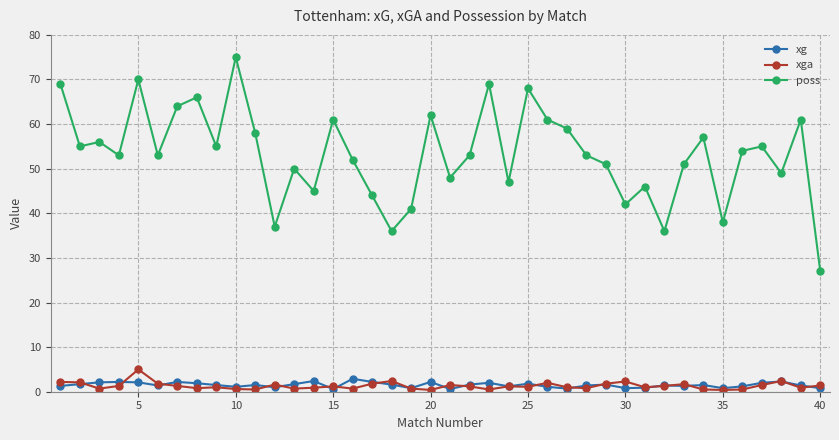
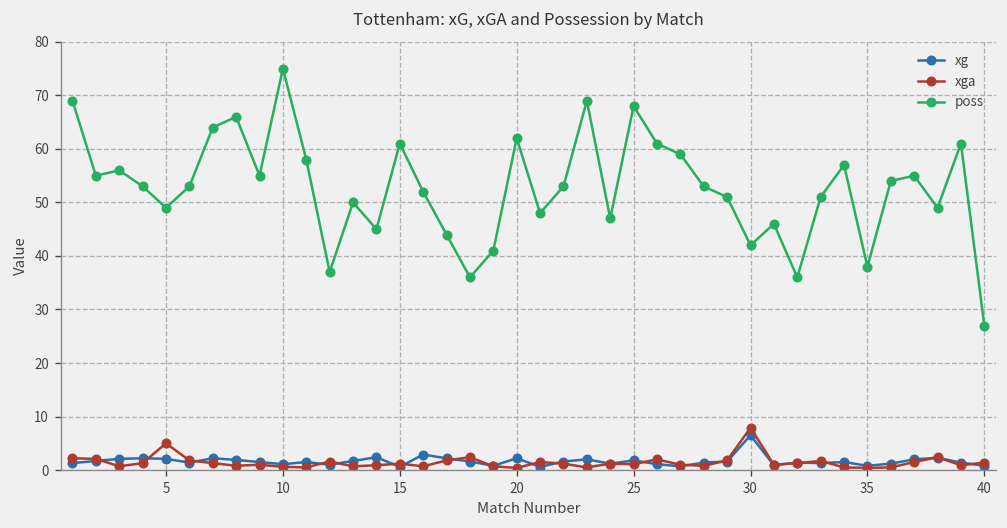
poss, 5: 70 -> 49
xg, 30: 1 -> 7
xga, 30: 2 -> 8
